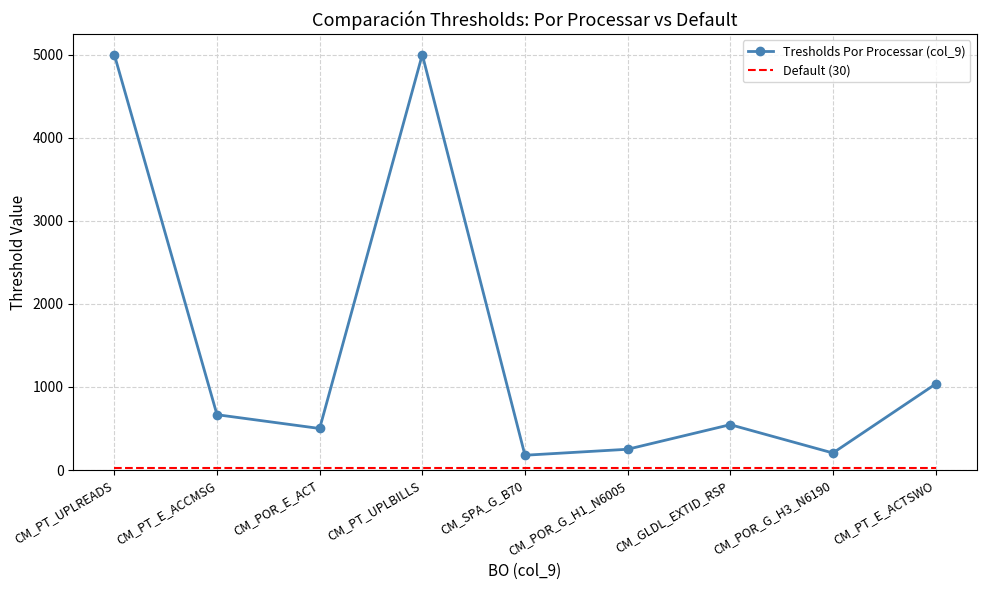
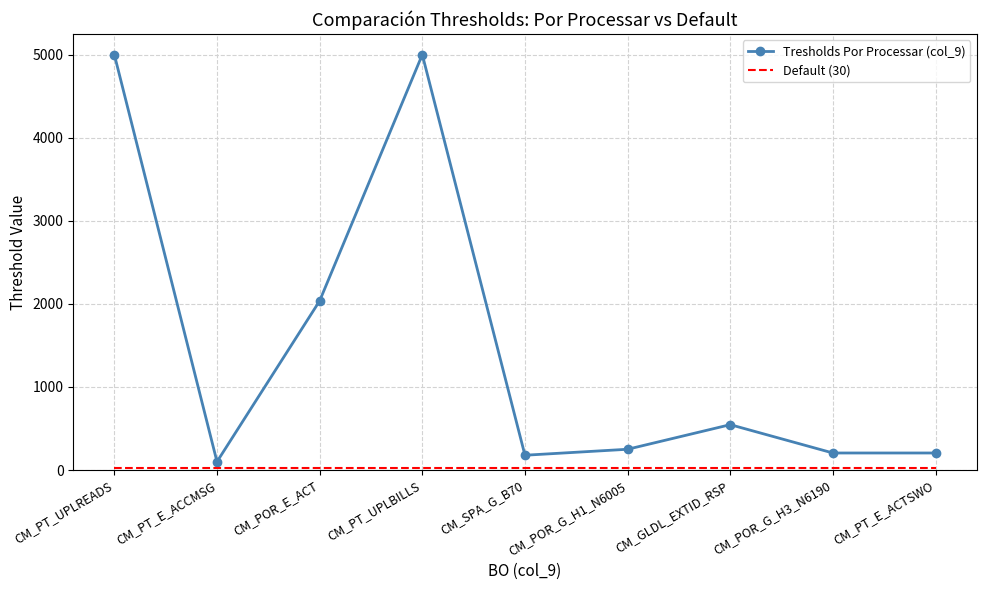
Tresholds Por Processar (col_9), CM_PT_E_ACCMSG: 700 -> 100
Tresholds Por Processar (col_9), CM_POR_E_ACT: 500 -> 2000
Tresholds Por Processar (col_9), CM_PT_E_ACTSWO: 1000 -> 200
